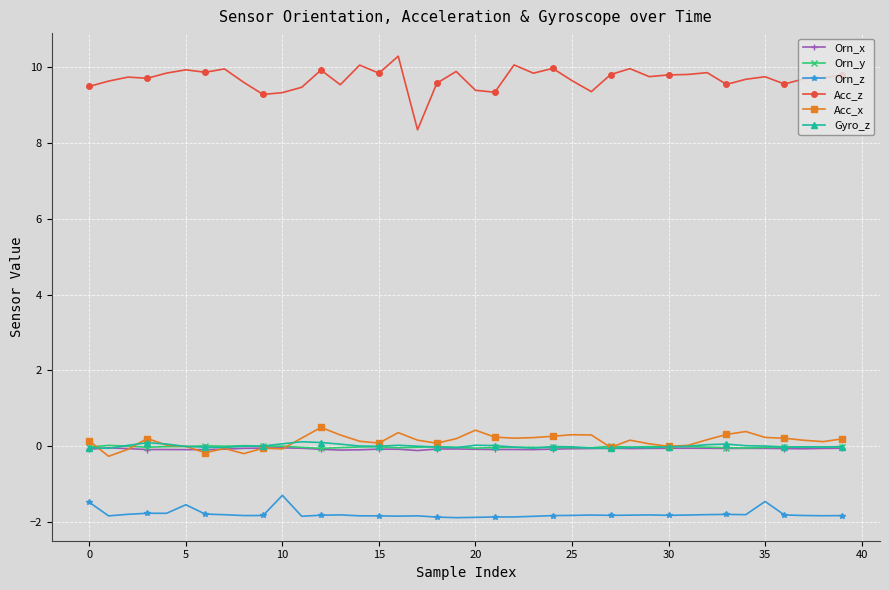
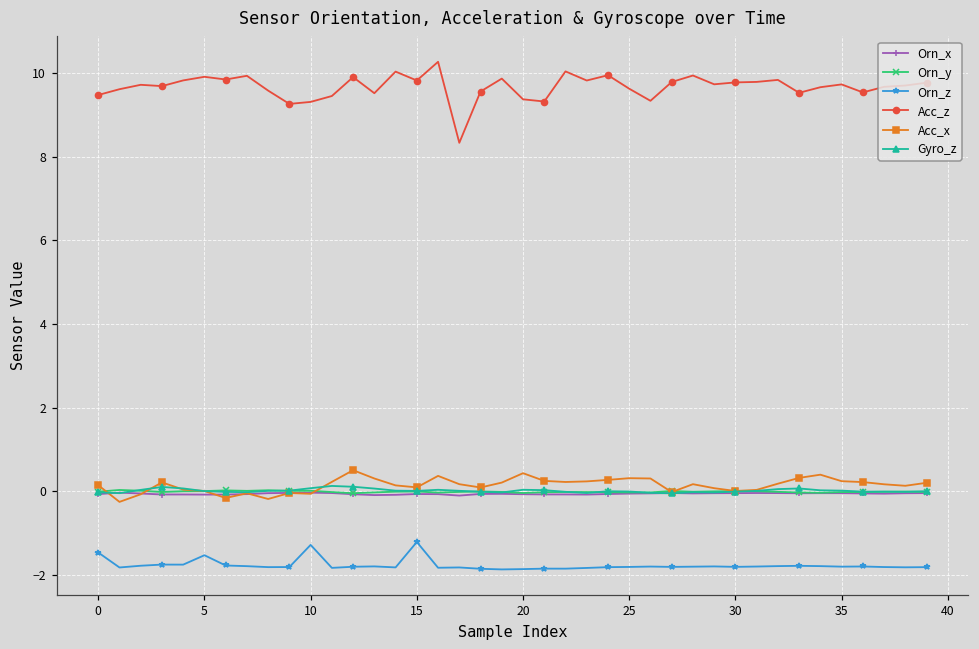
Orn_z, 15: -1.8 -> -1.2
Orn_z, 35: -1.4 -> -1.8
